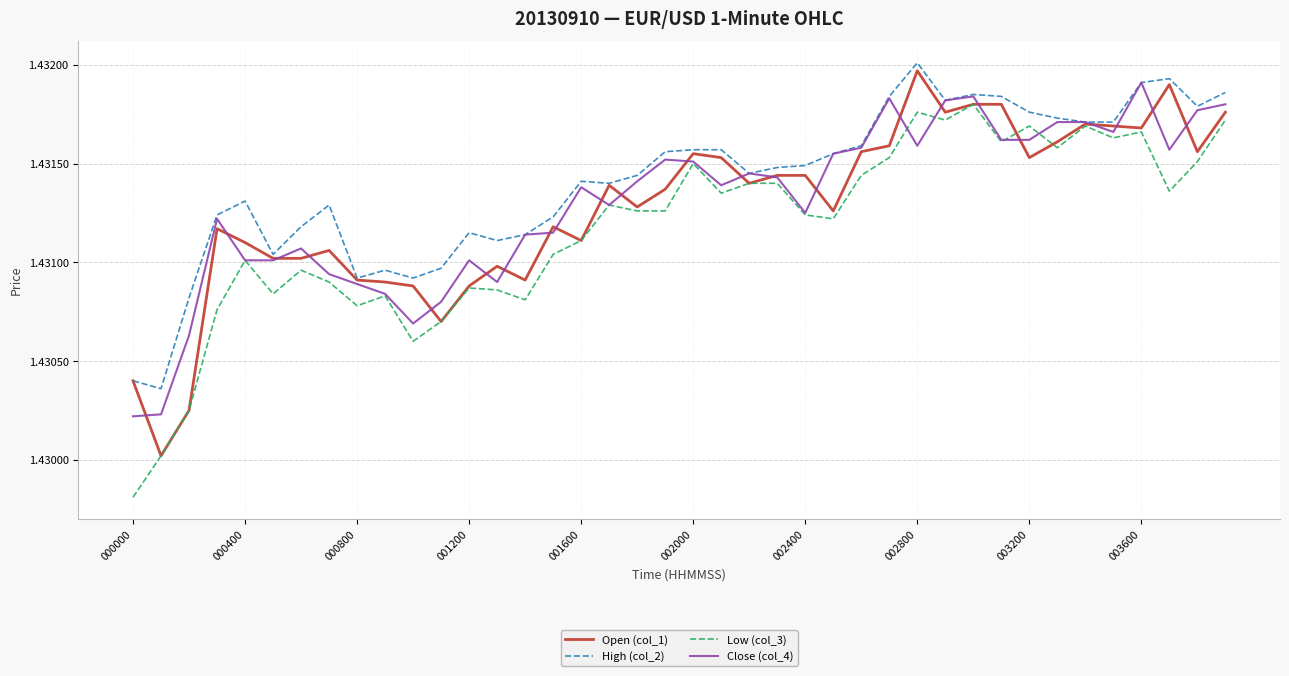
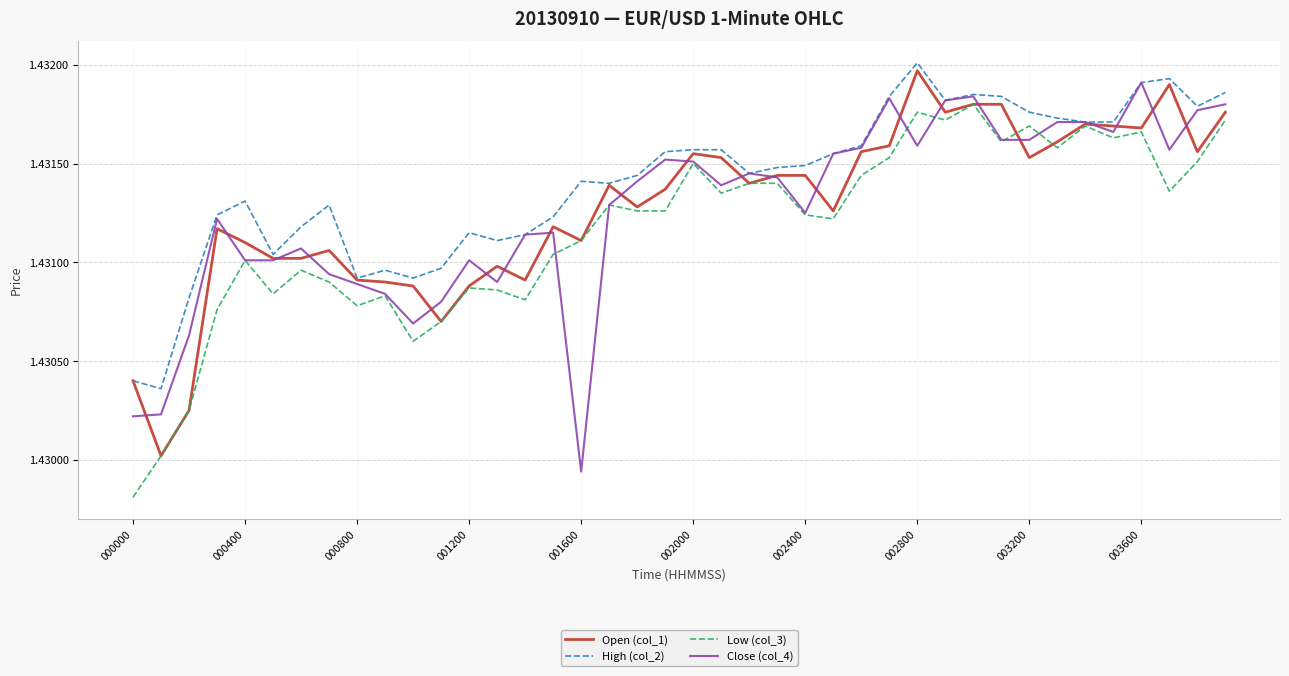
Close (col_4), 001600: 1.43138 -> 1.42994
